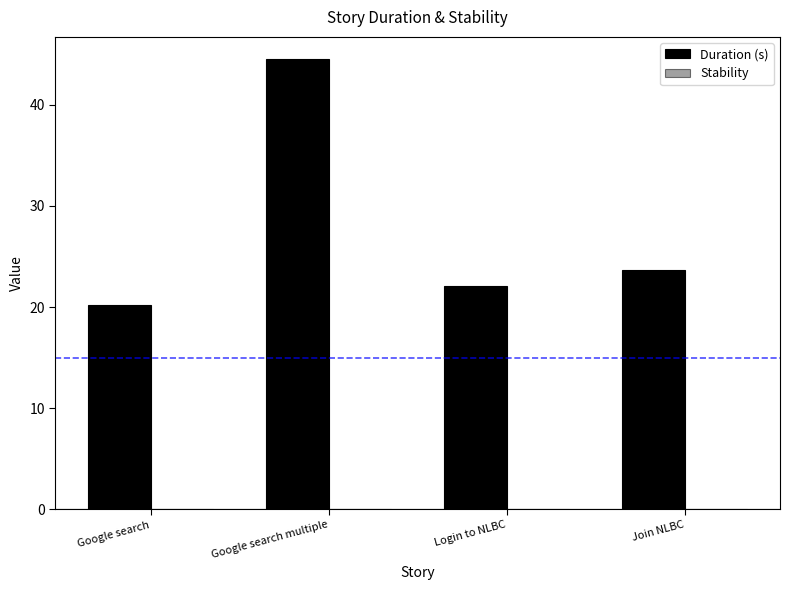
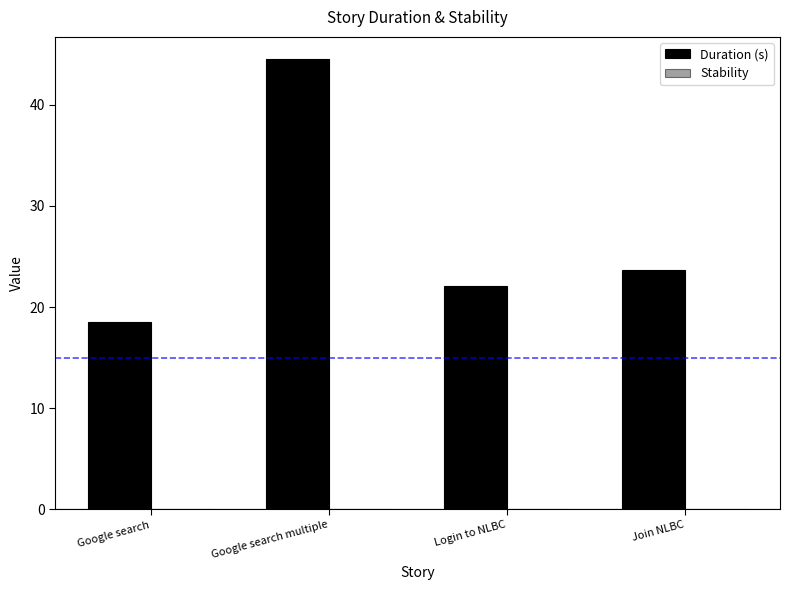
Duration (s), Google search: 20.2 -> 18.5
